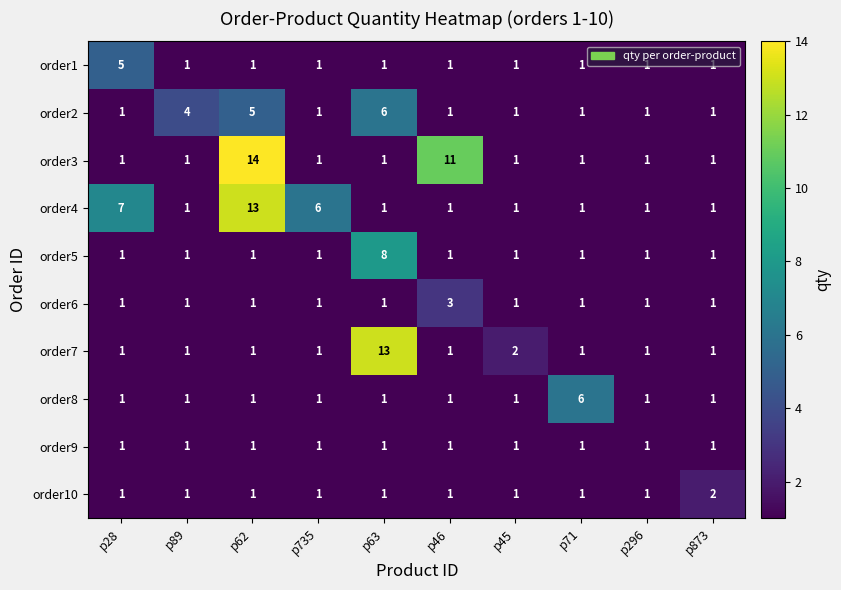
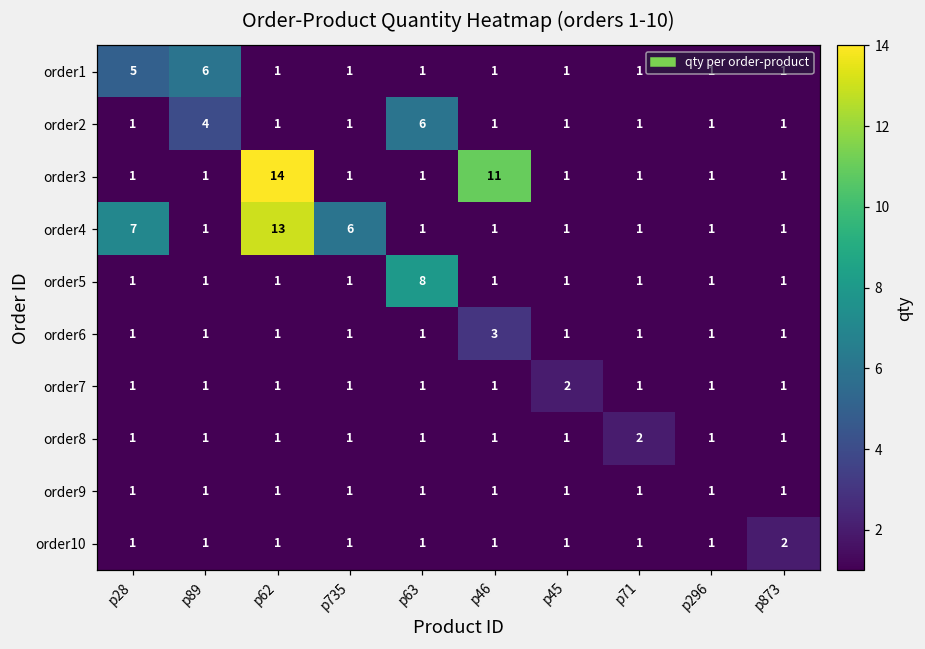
order1, p89: 1 -> 6
order2, p62: 5 -> 1
order7, p63: 13 -> 1
order8, p71: 6 -> 2
